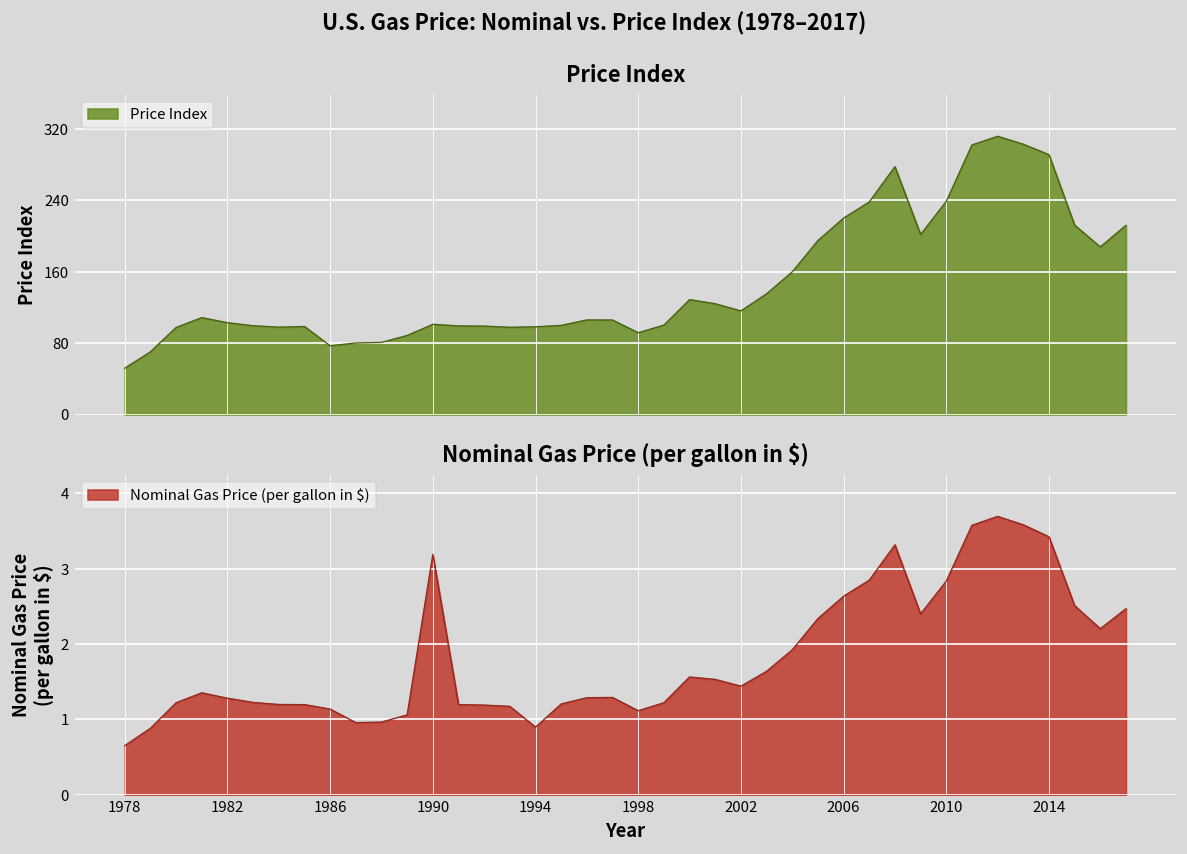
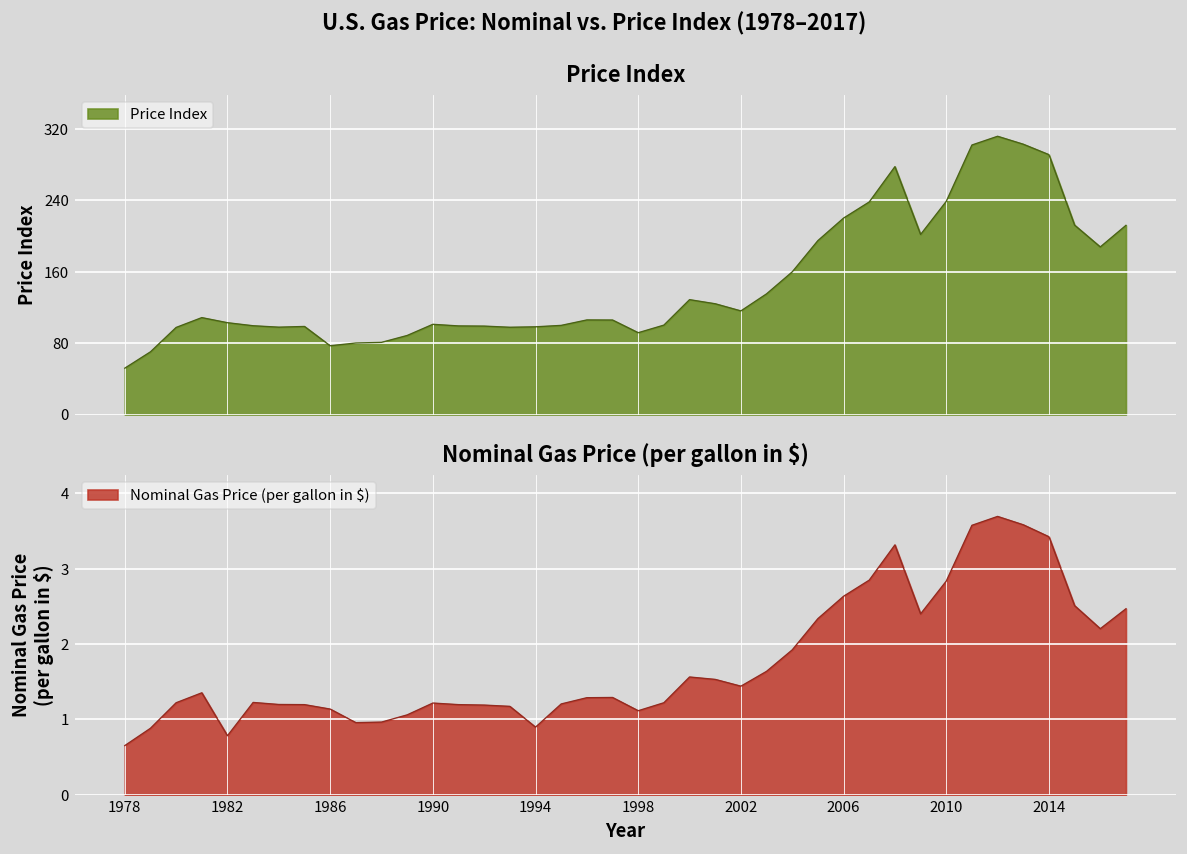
Nominal Gas Price (per gallon in $), 1982: 1.3 -> 0.8
Nominal Gas Price (per gallon in $), 1990: 3.2 -> 1.2
